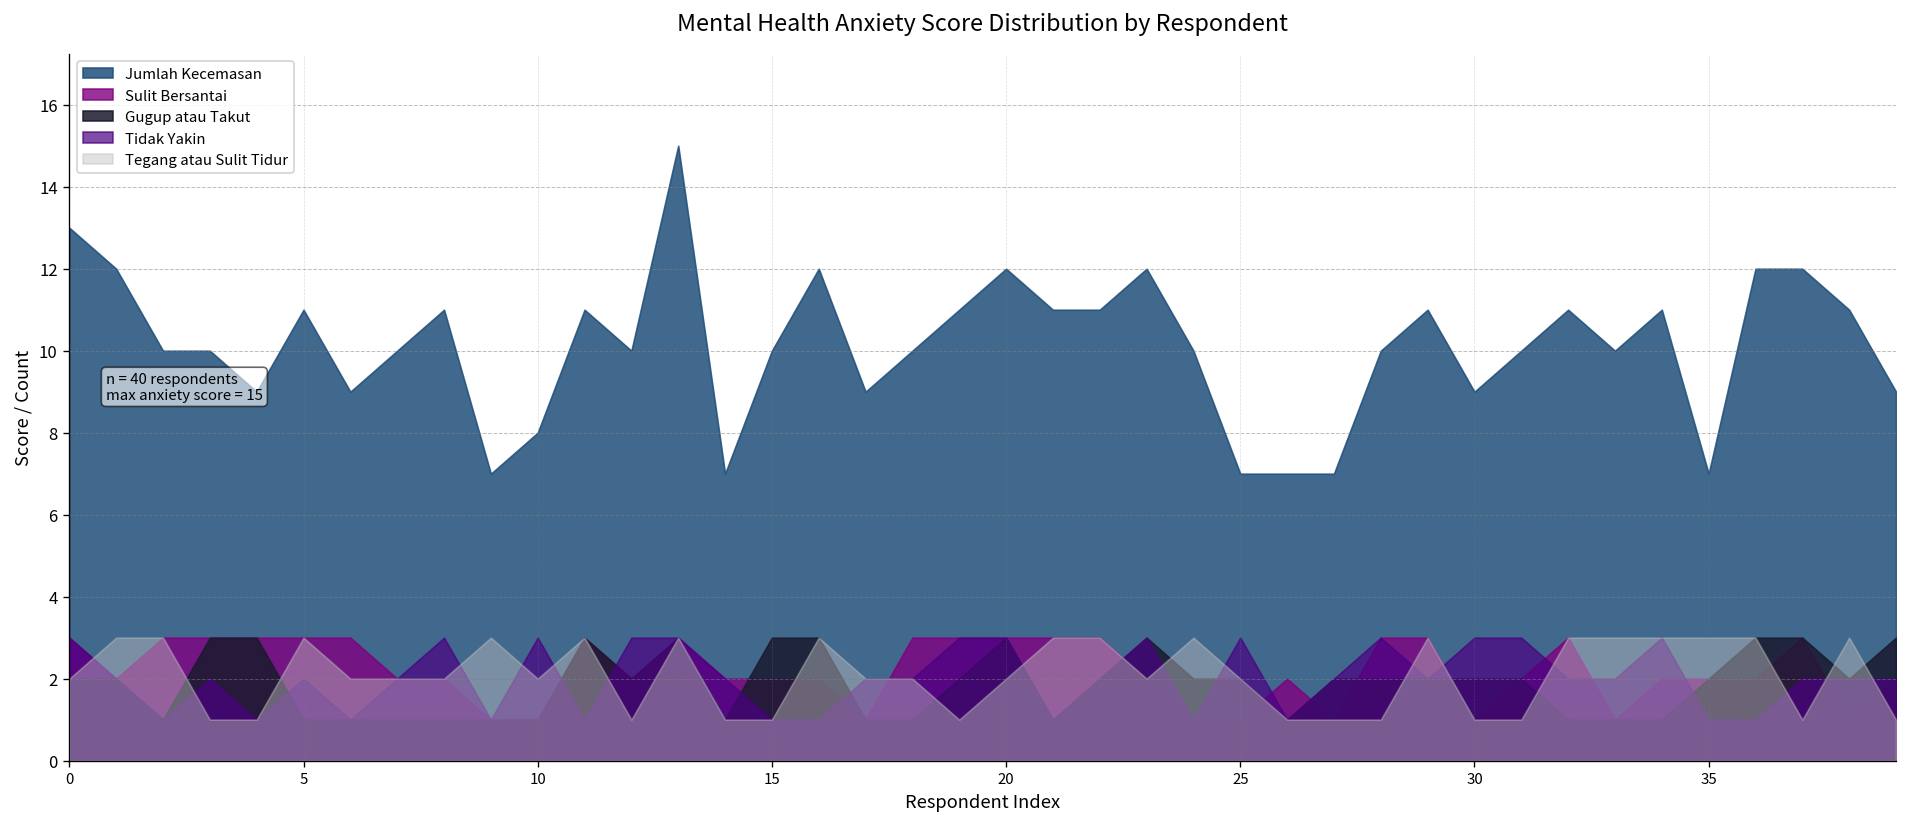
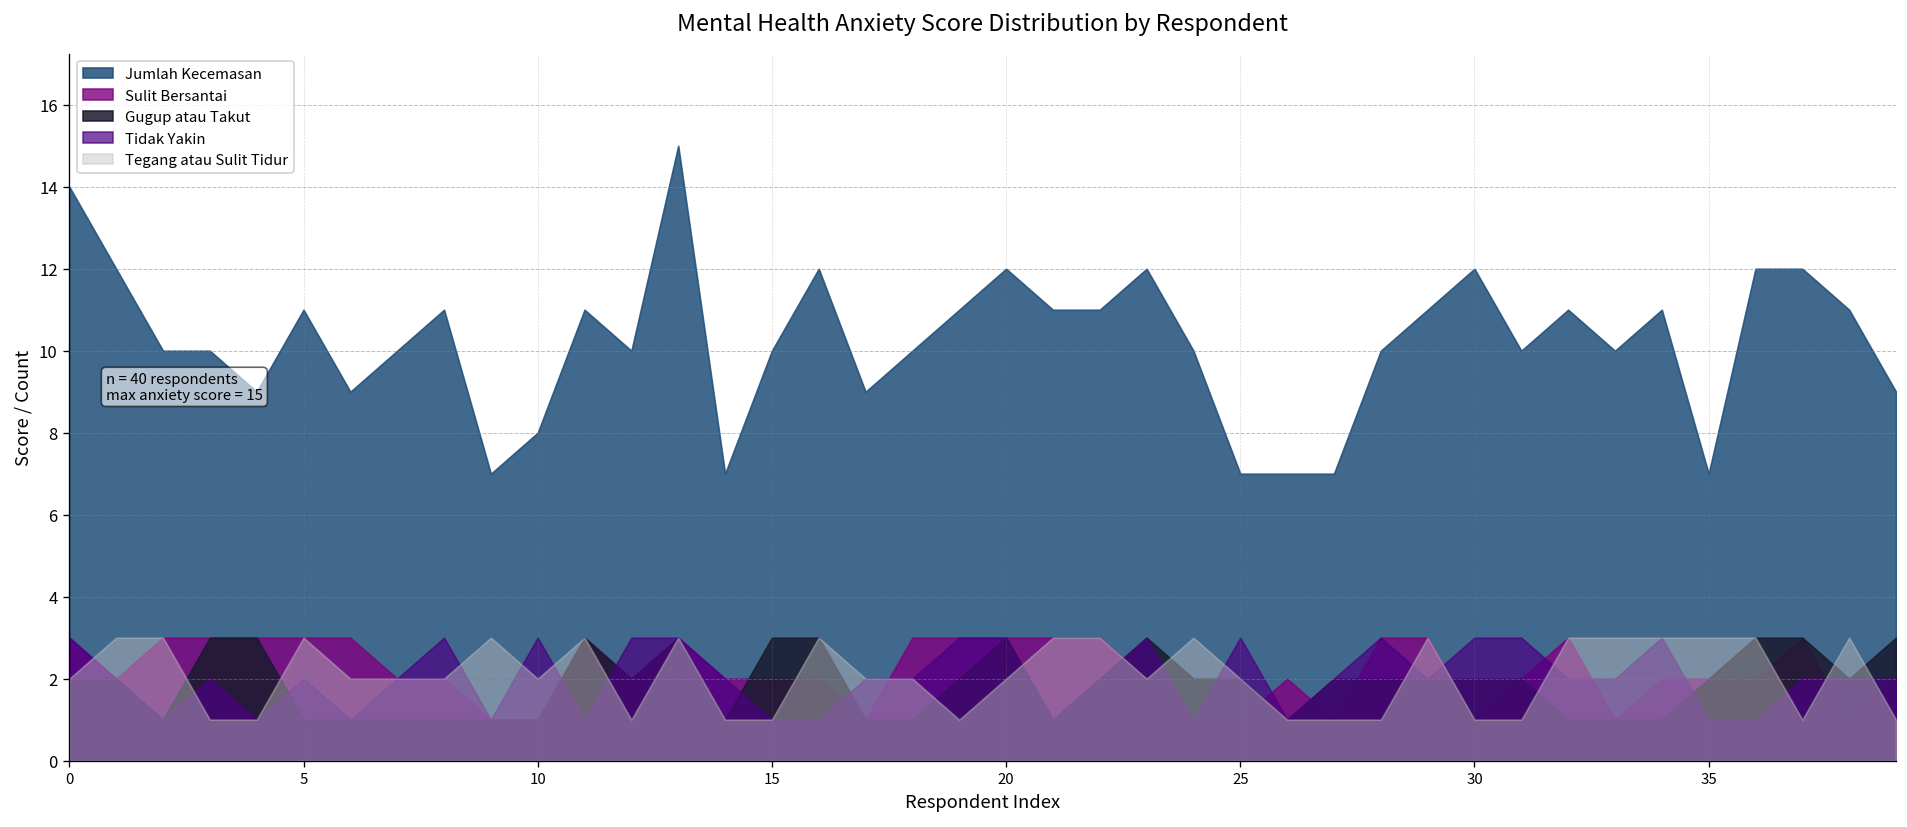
Jumlah Kecemasan, 0: 13 -> 14
Jumlah Kecemasan, 30: 9 -> 12
